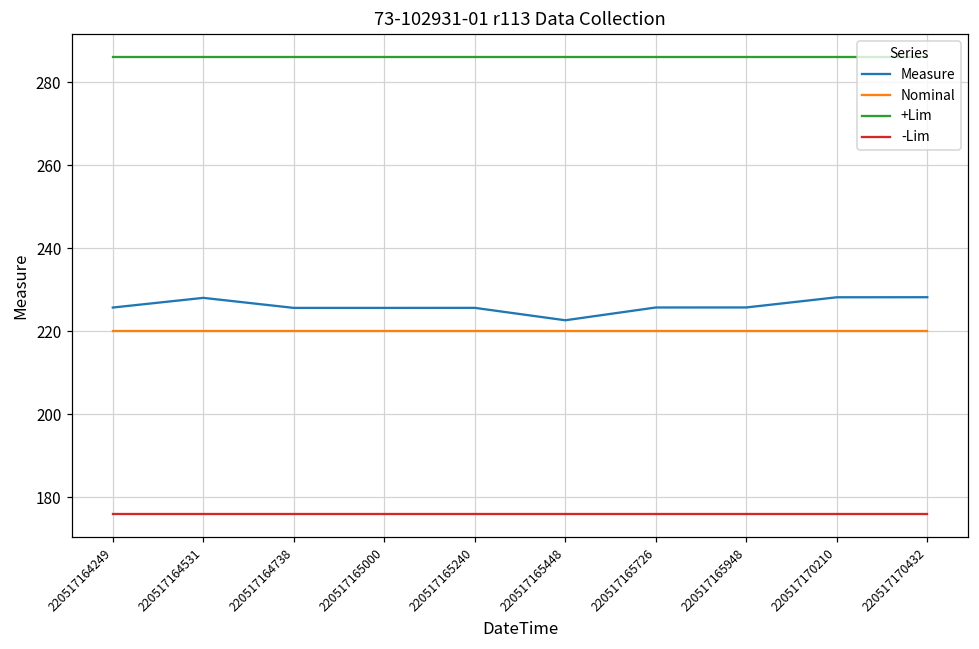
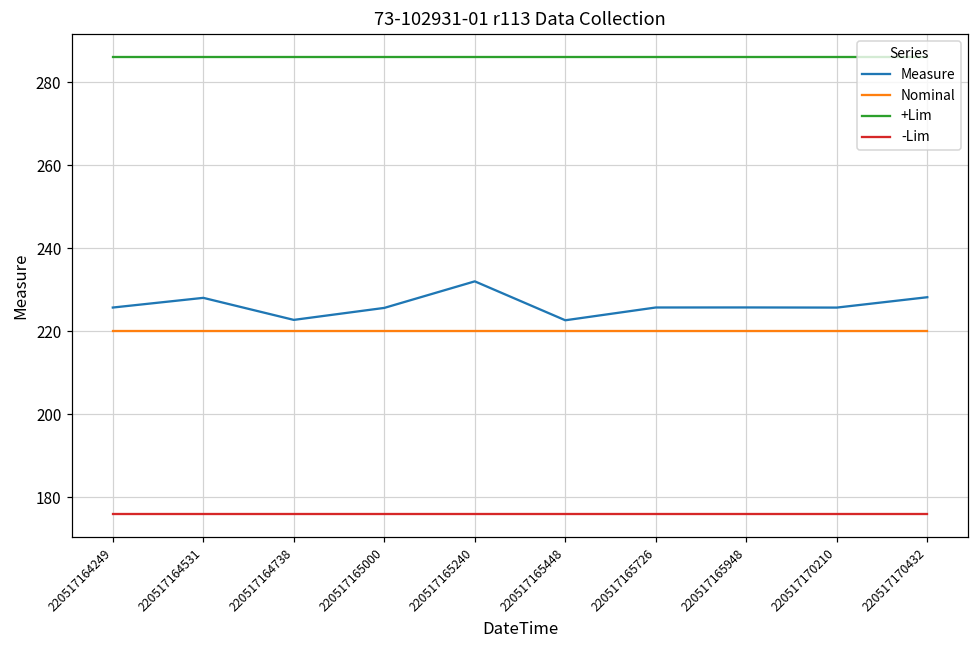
Measure, 220517164738: 226 -> 223
Measure, 220517165240: 226 -> 232
Measure, 220517170210: 228 -> 226
